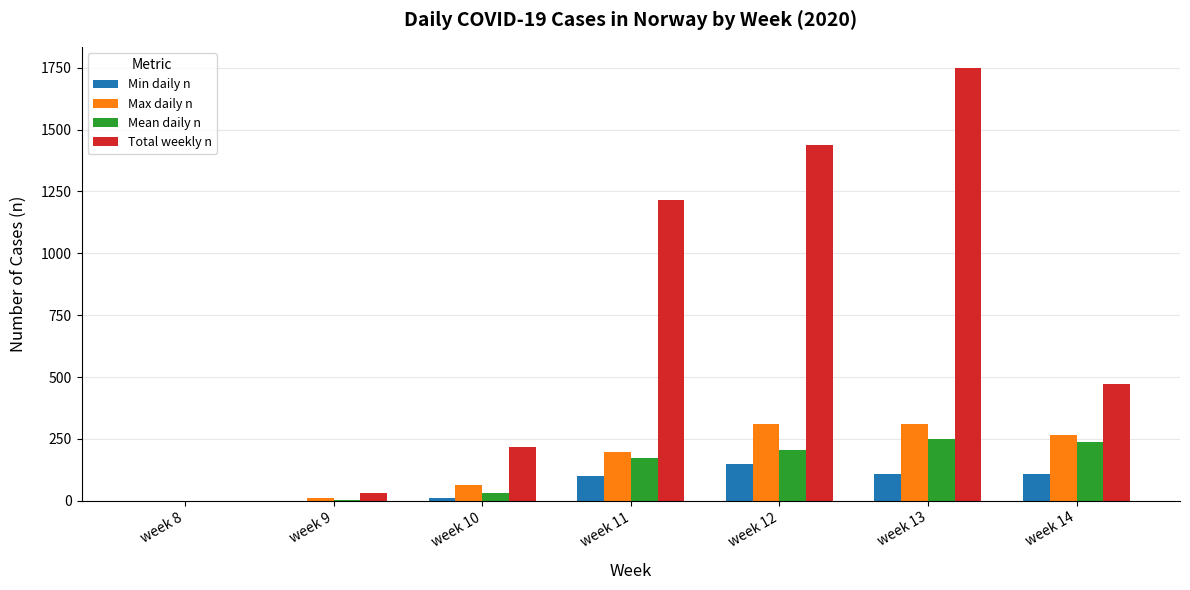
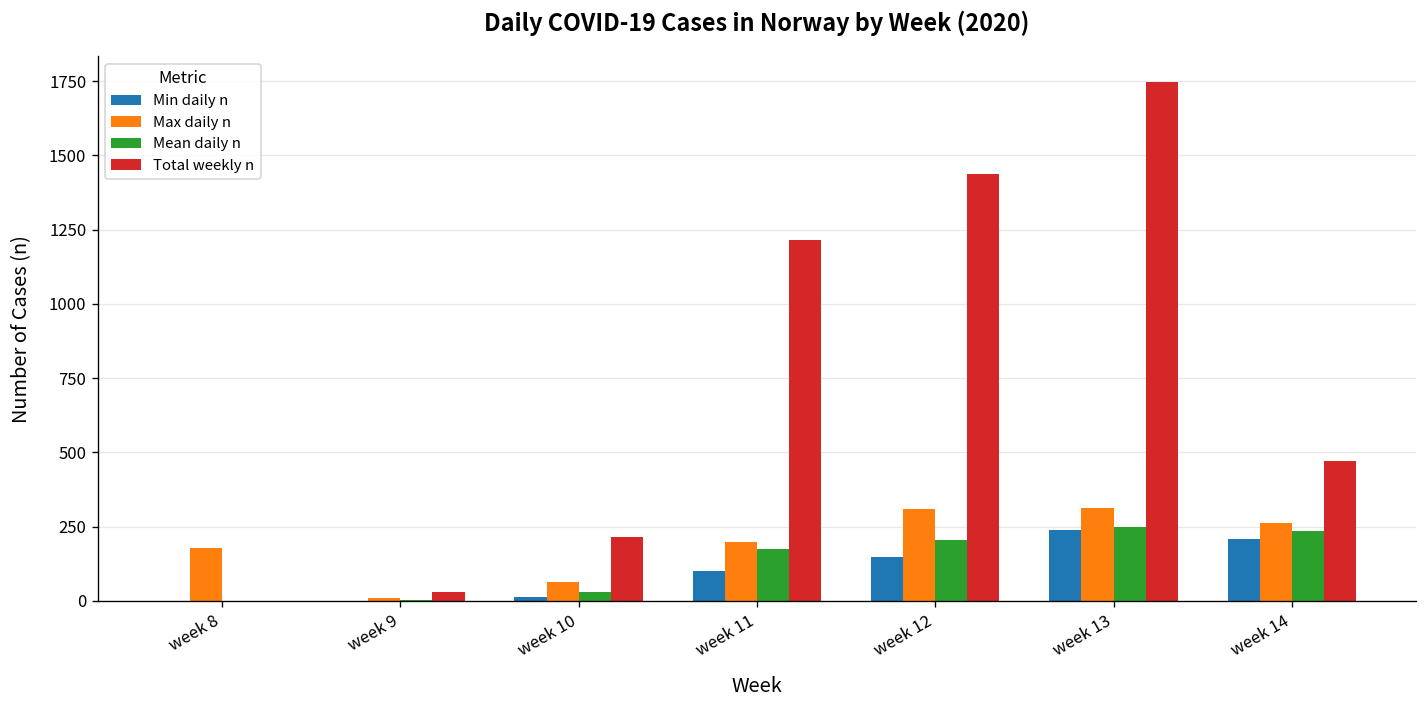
Max daily n, week 8: 0 -> 180
Min daily n, week 13: 110 -> 240
Min daily n, week 14: 110 -> 210
